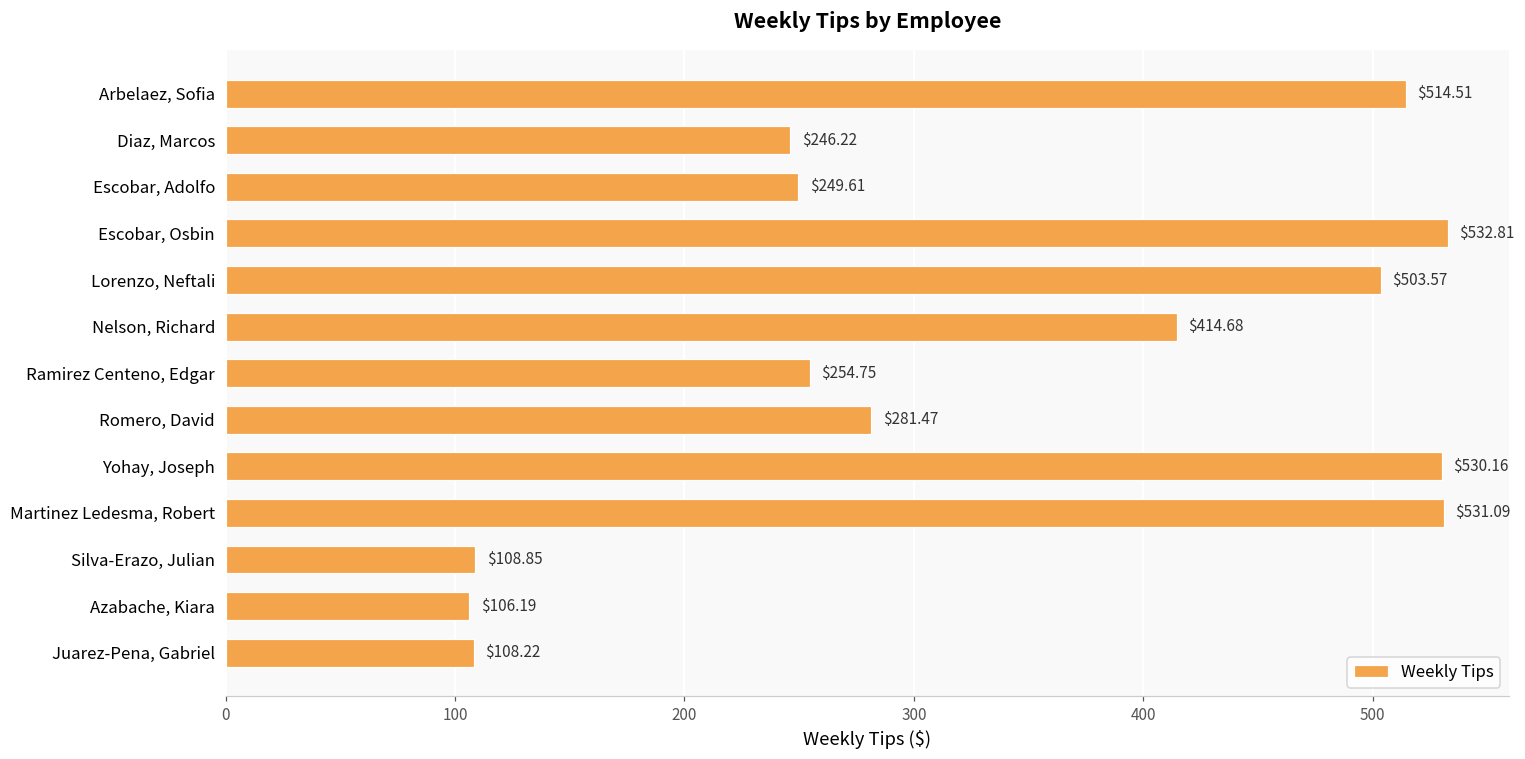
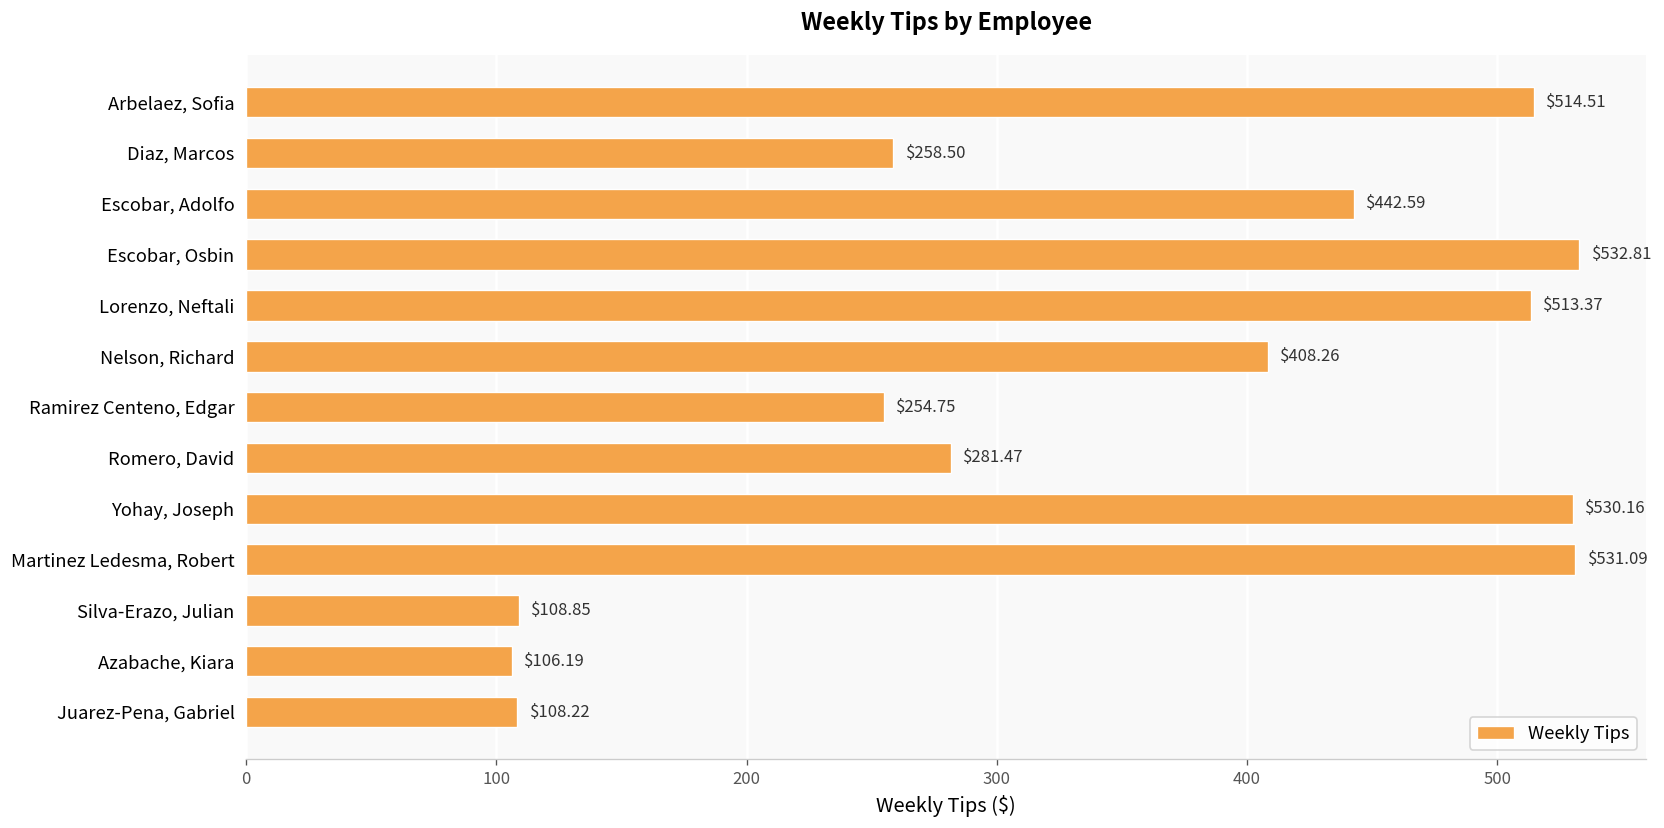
Diaz, Marcos: $246.22 -> $258.50
Escobar, Adolfo: $249.61 -> $442.59
Lorenzo, Neftali: $503.57 -> $513.37
Nelson, Richard: $414.68 -> $408.26
